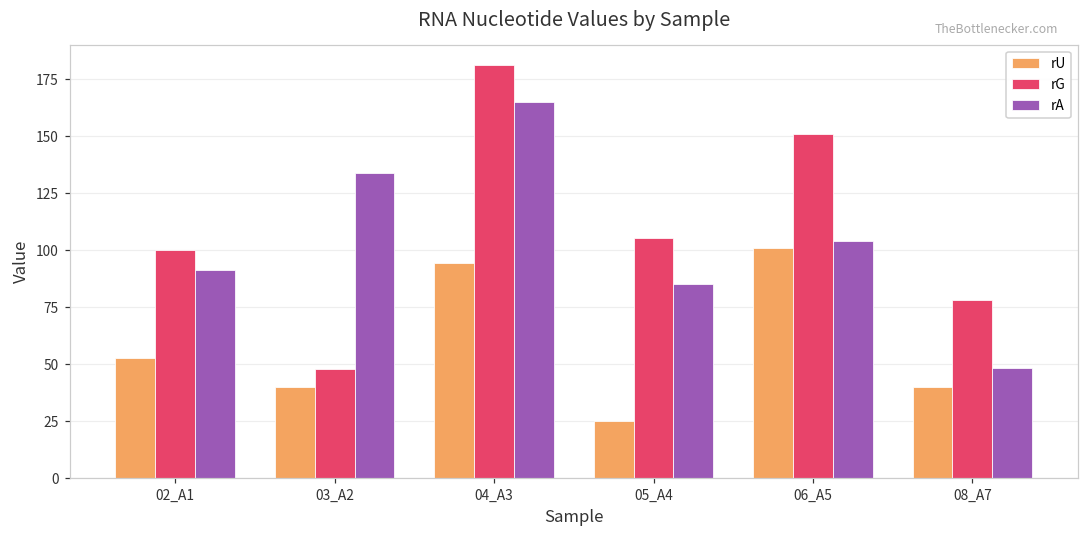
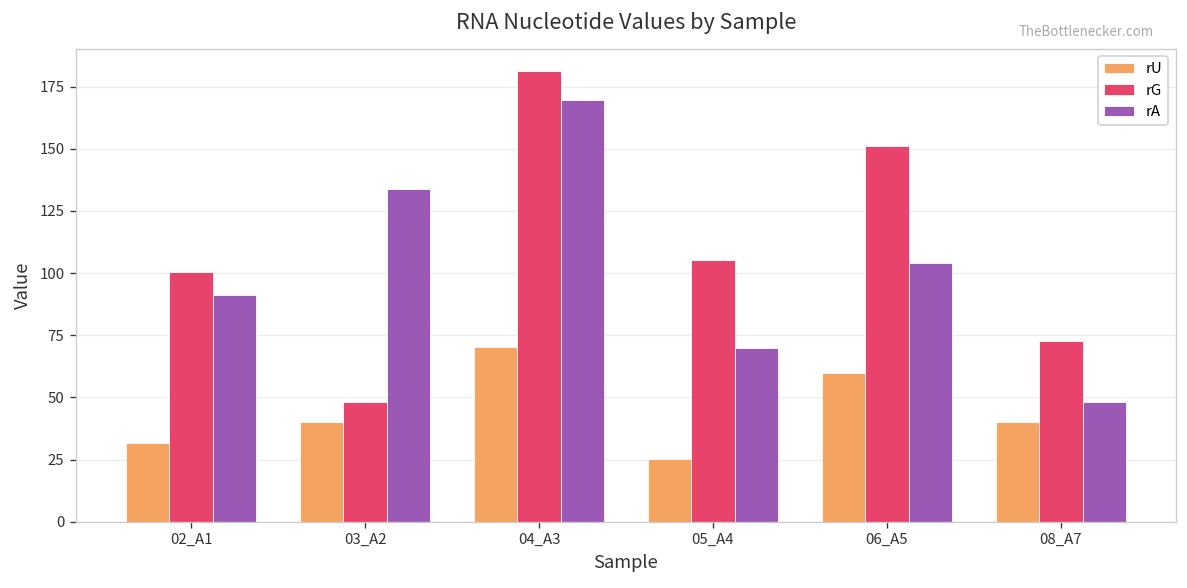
rU, 02_A1: 53 -> 31
rU, 04_A3: 94 -> 70
rA, 04_A3: 165 -> 170
rA, 05_A4: 85 -> 70
rU, 06_A5: 101 -> 60
rG, 08_A7: 78 -> 73
